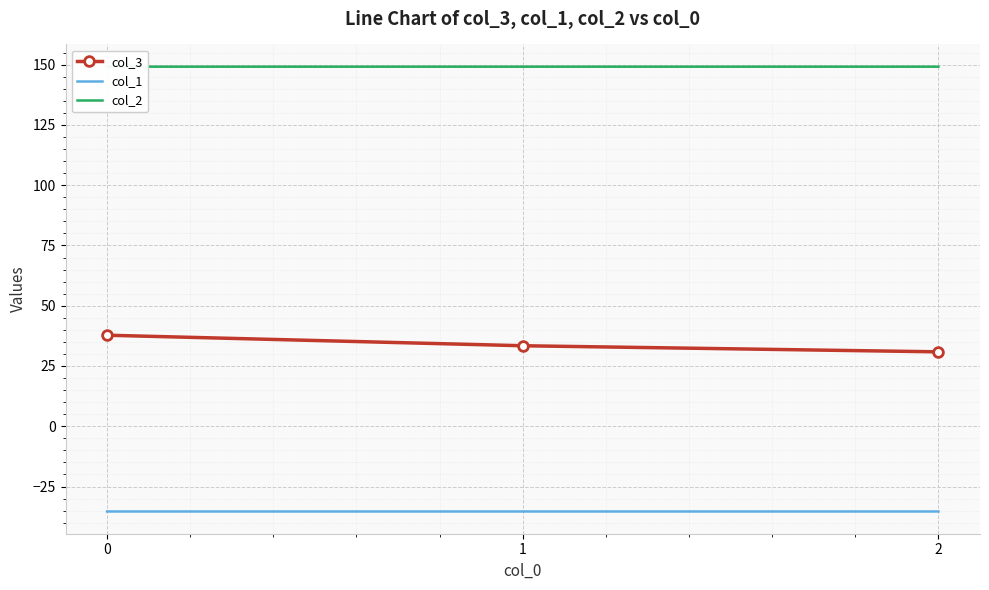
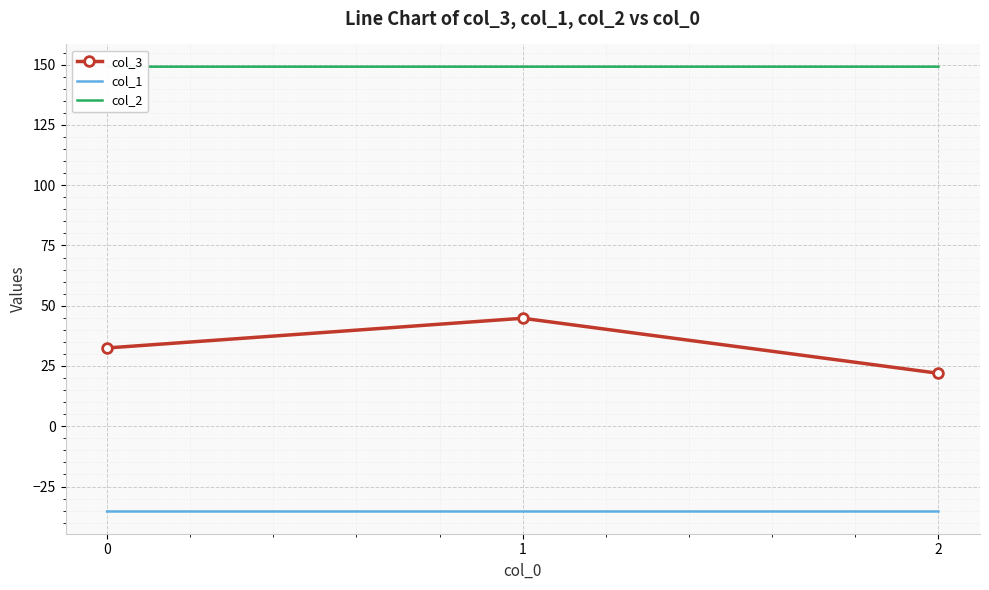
col_3, 0: 38 -> 32
col_3, 1: 33 -> 45
col_3, 2: 31 -> 22
